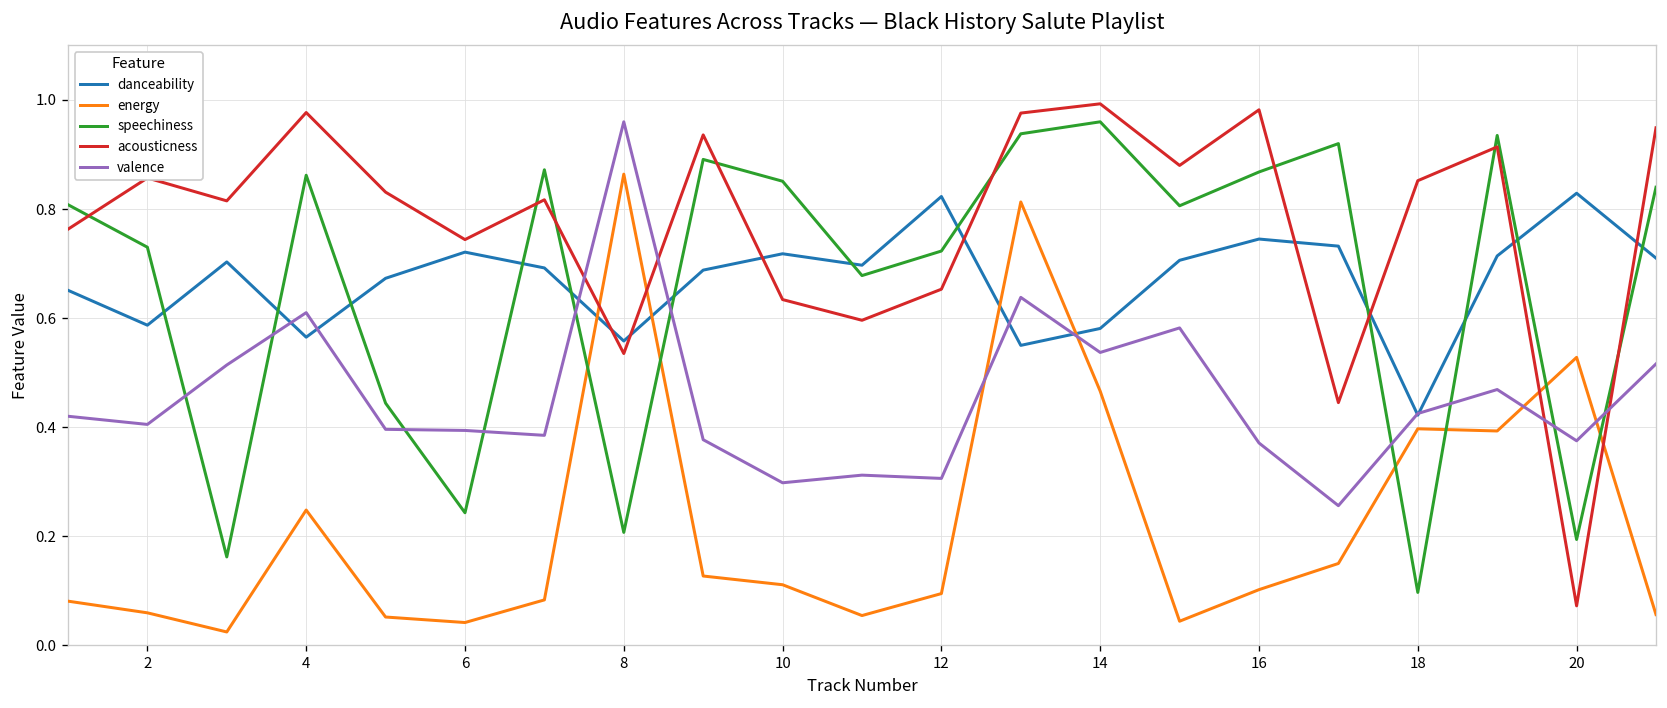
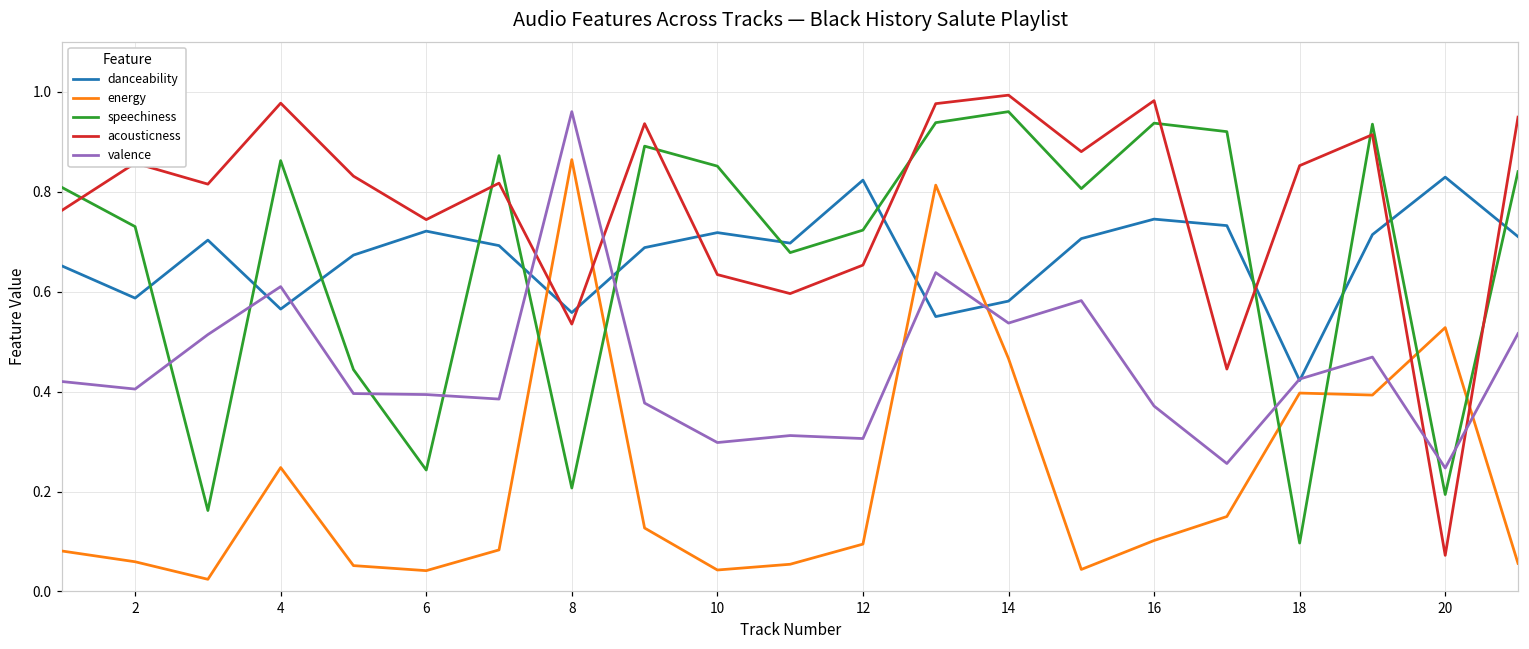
energy, 10: 0.11 -> 0.04
speechiness, 16: 0.87 -> 0.94
valence, 20: 0.38 -> 0.25
